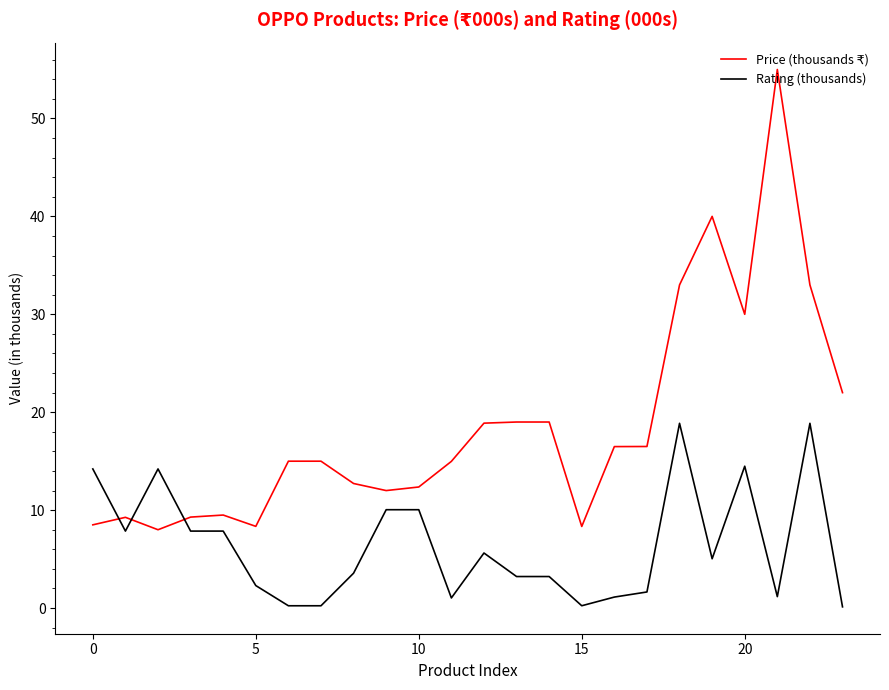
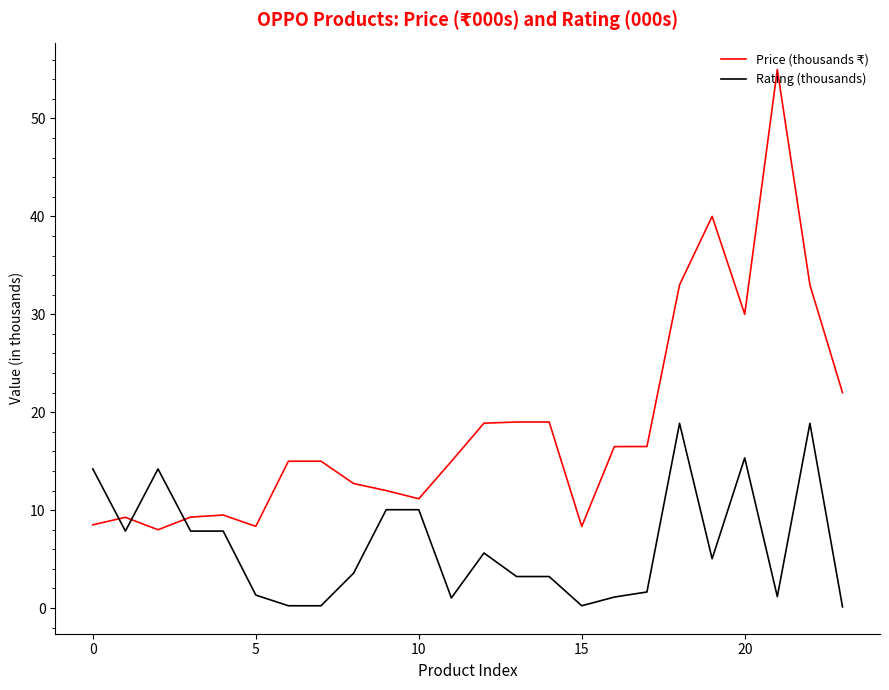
Rating (thousands), 5: 2 -> 1
Price (thousands ₹), 10: 12 -> 11
Rating (thousands), 20: 14 -> 15
